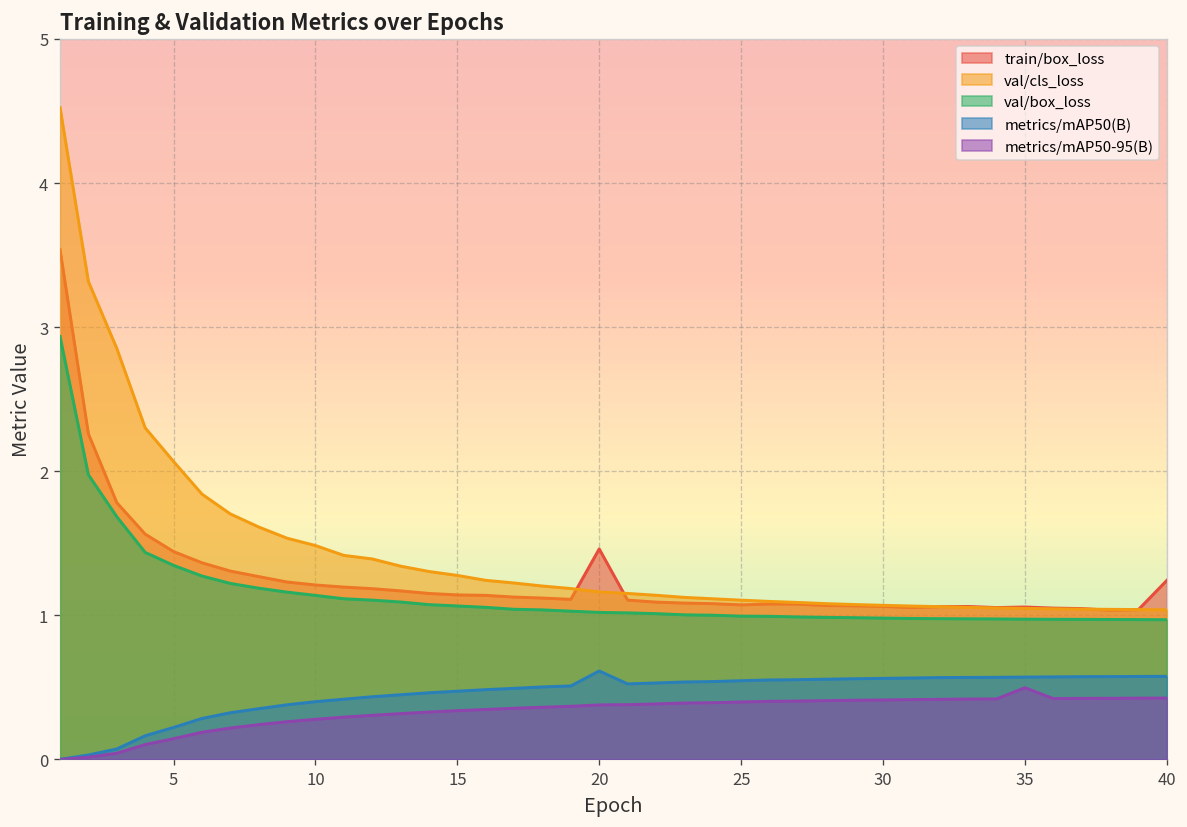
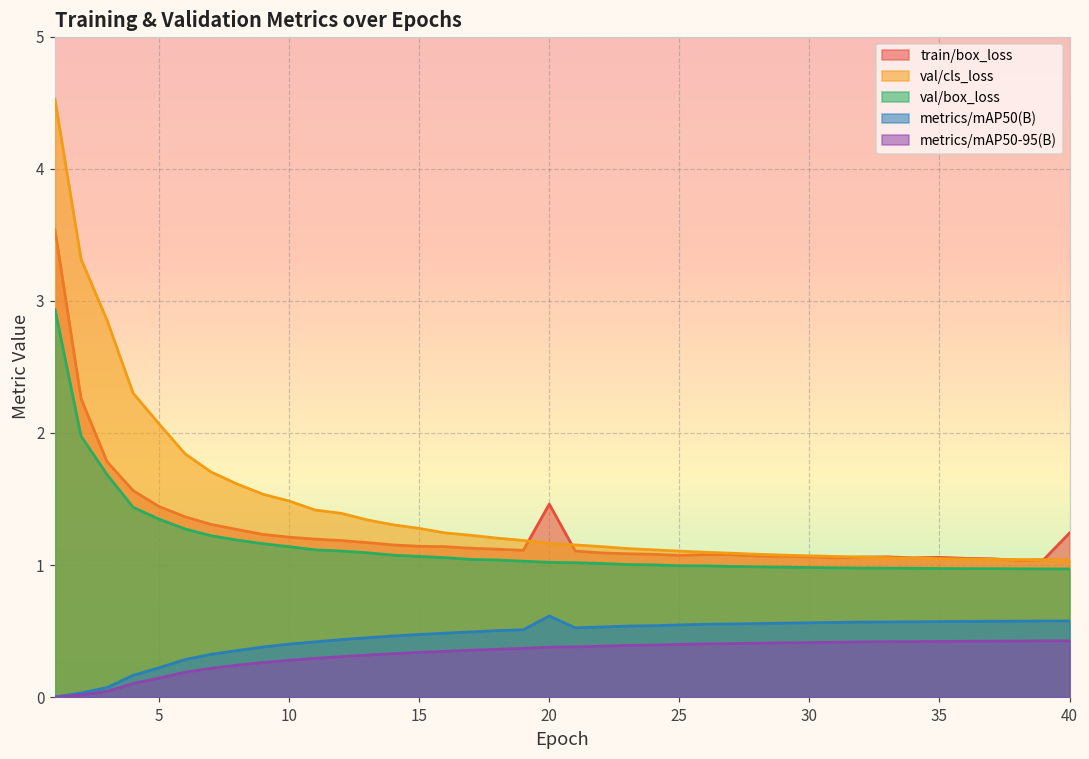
metrics/mAP50-95(B), 35: 0.50 -> 0.42
